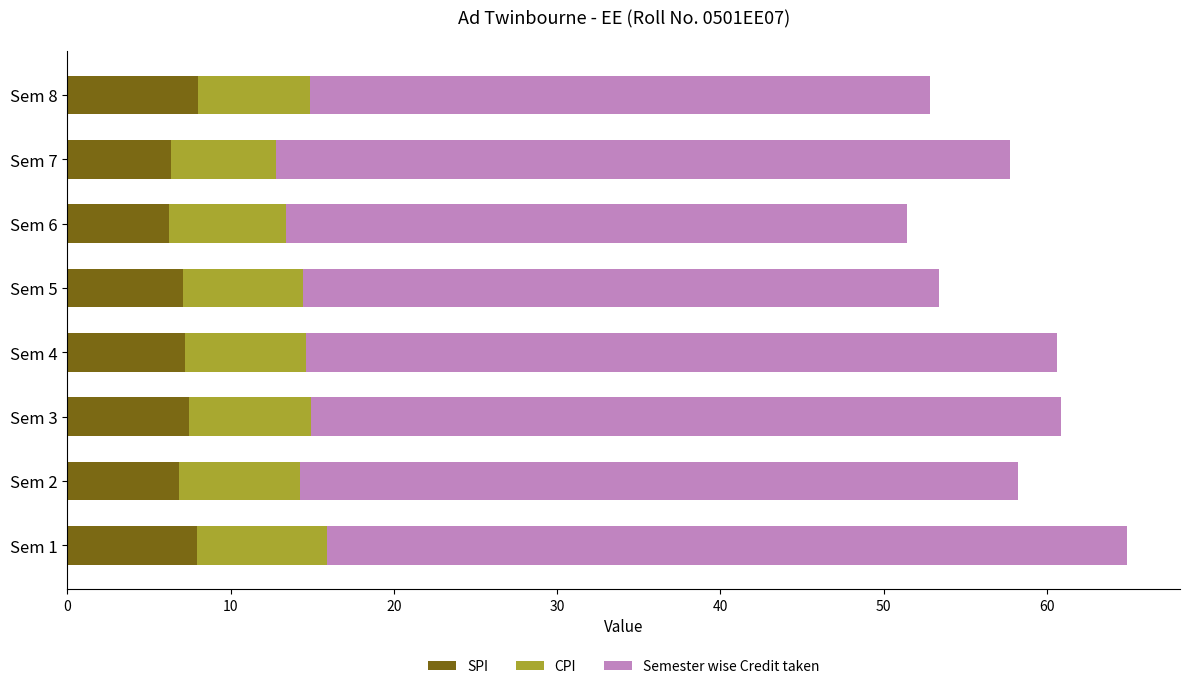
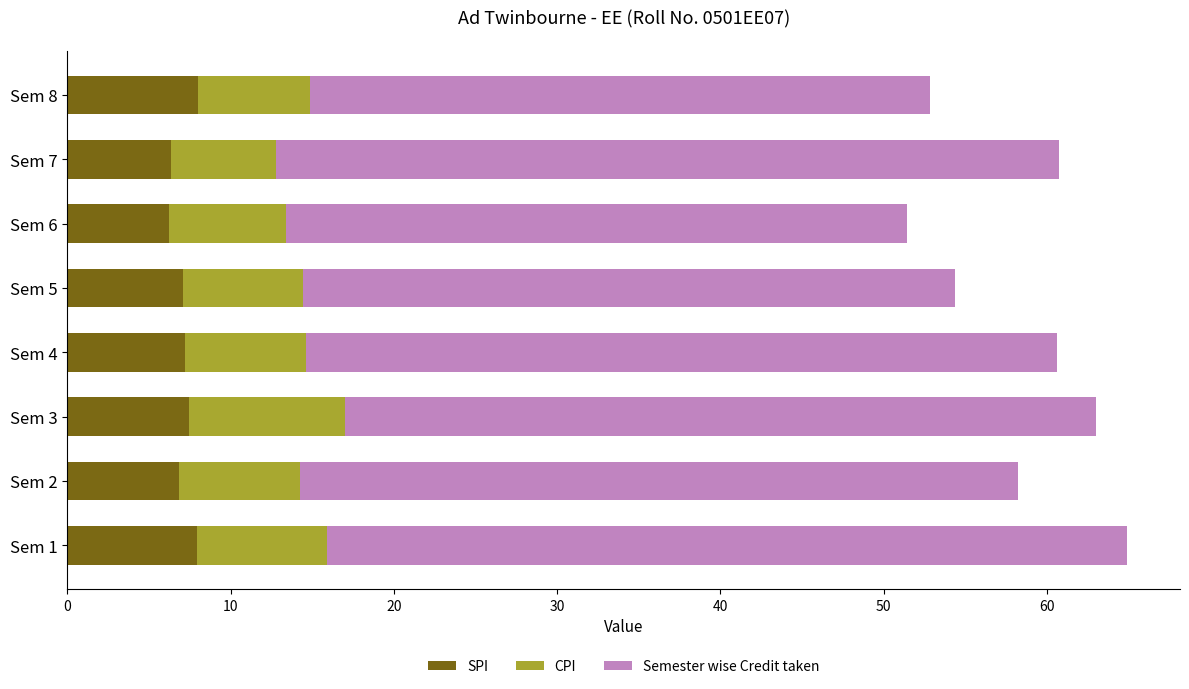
Semester wise Credit taken, Sem 7: 45 -> 48
Semester wise Credit taken, Sem 5: 39 -> 40
CPI, Sem 3: 7.4 -> 9.6
